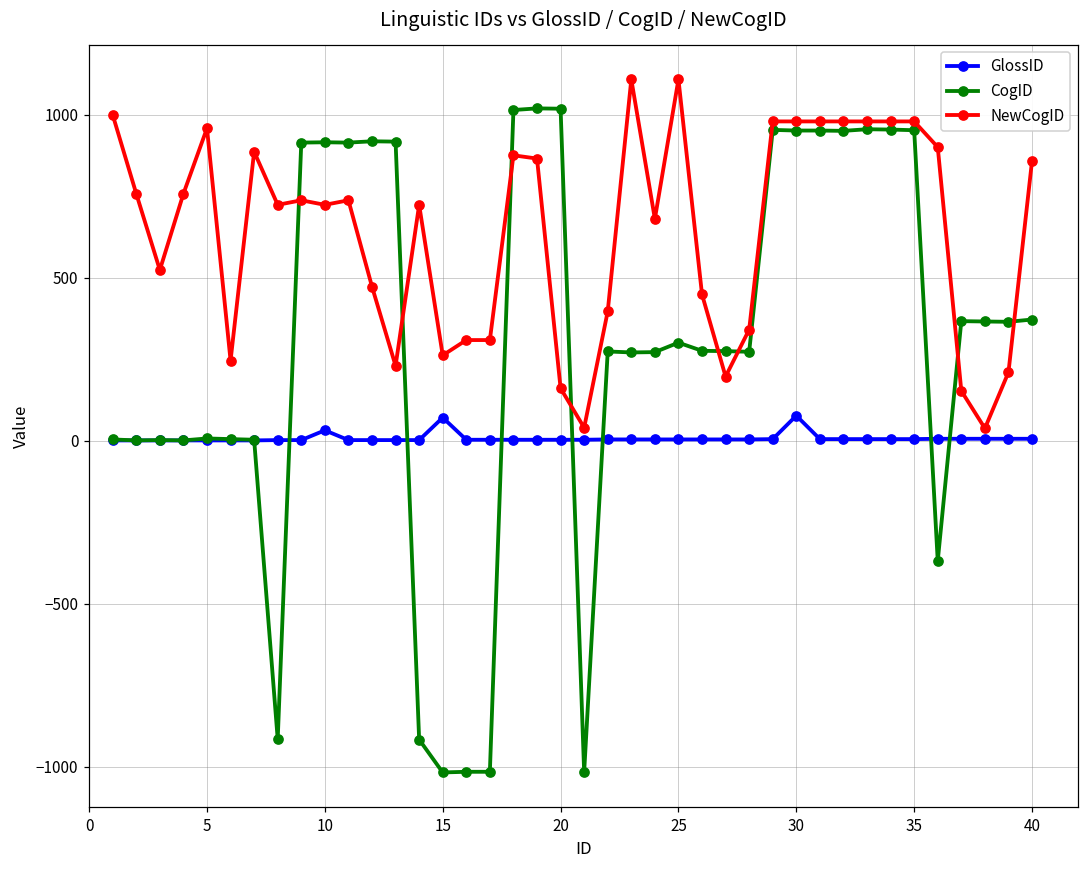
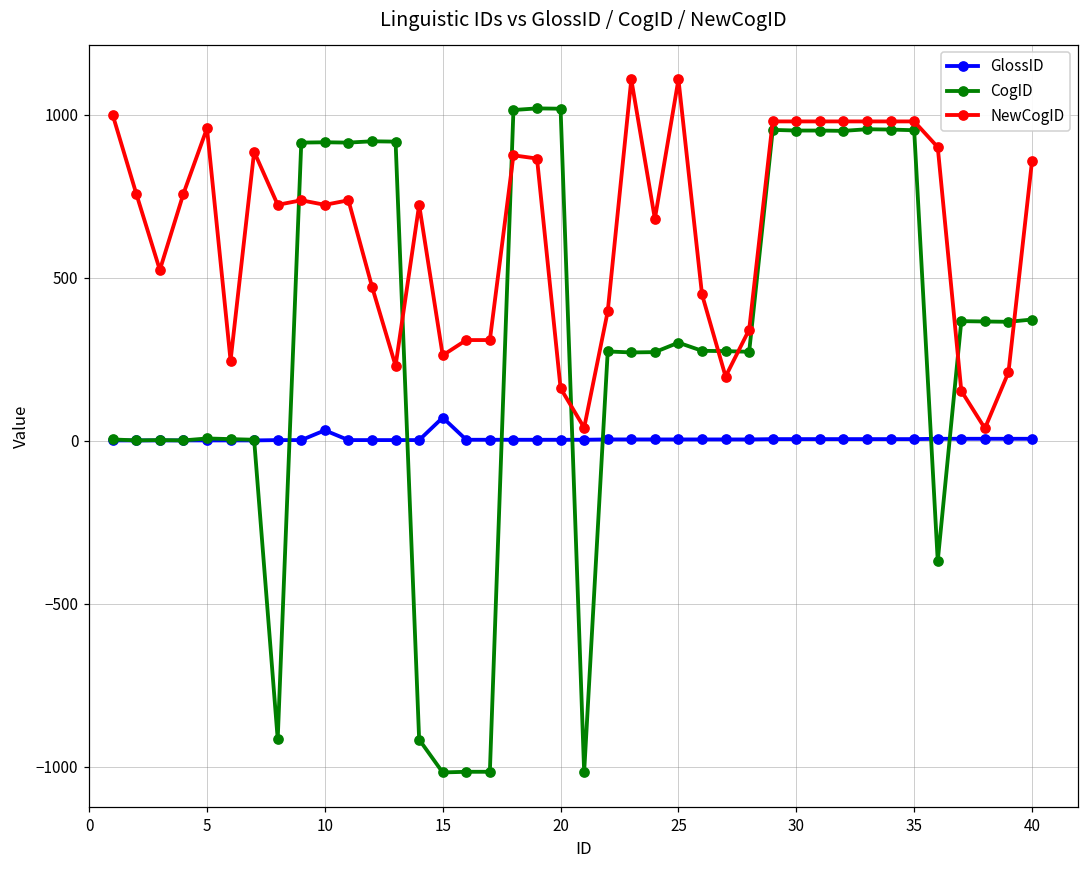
GlossID, 30: 80 -> 10
